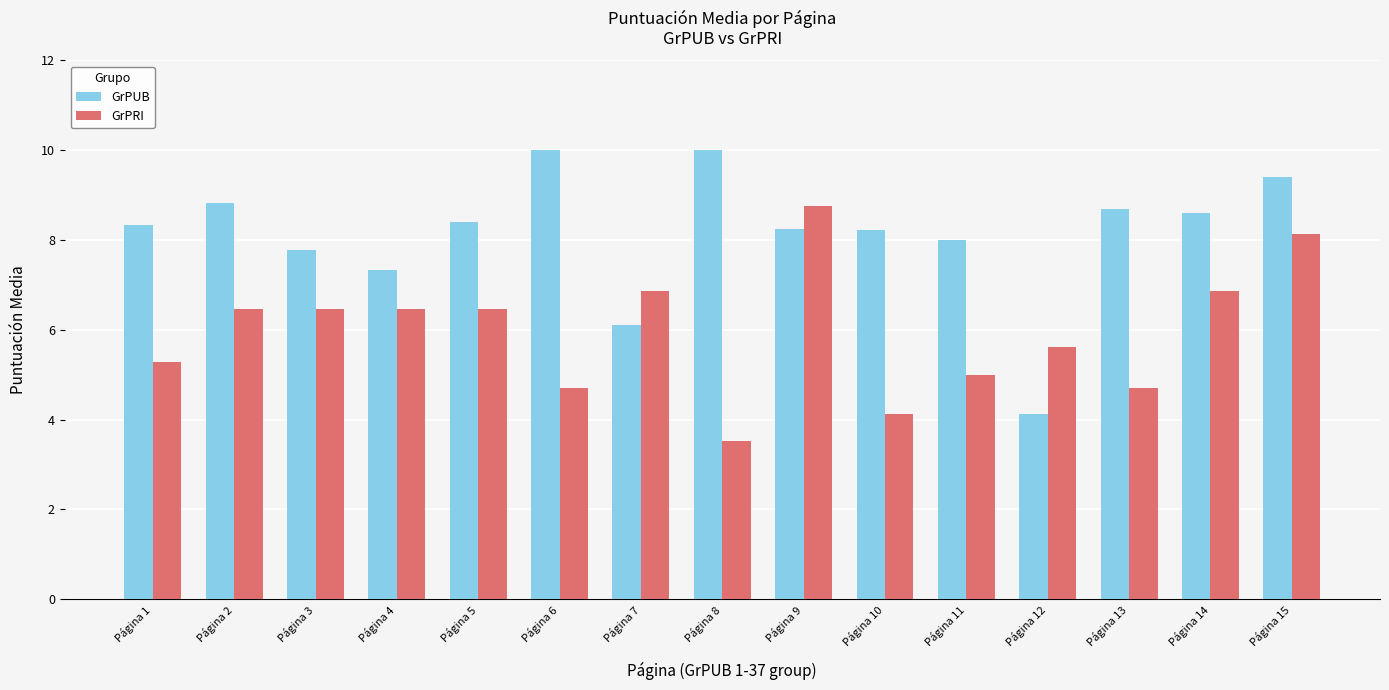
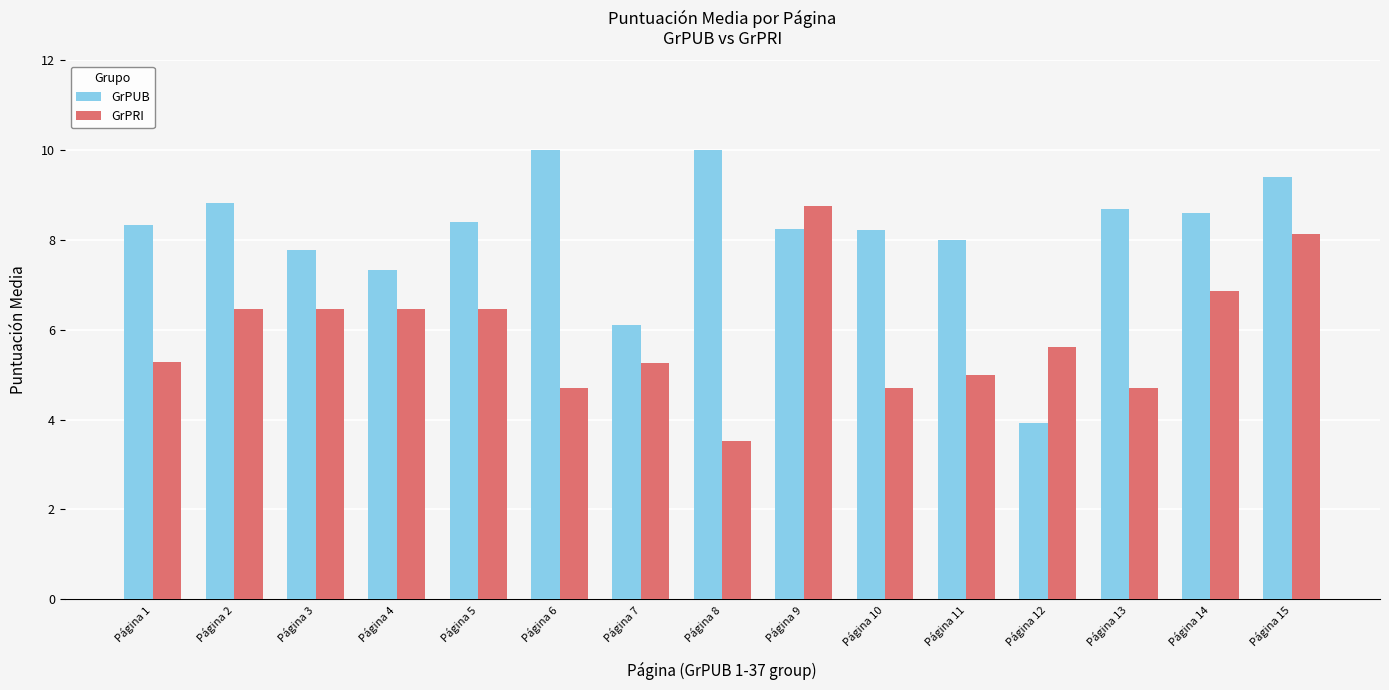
GrPRI, Página 7: 6.9 -> 5.3
GrPRI, Página 10: 4.1 -> 4.7
GrPUB, Página 12: 4.1 -> 3.9
